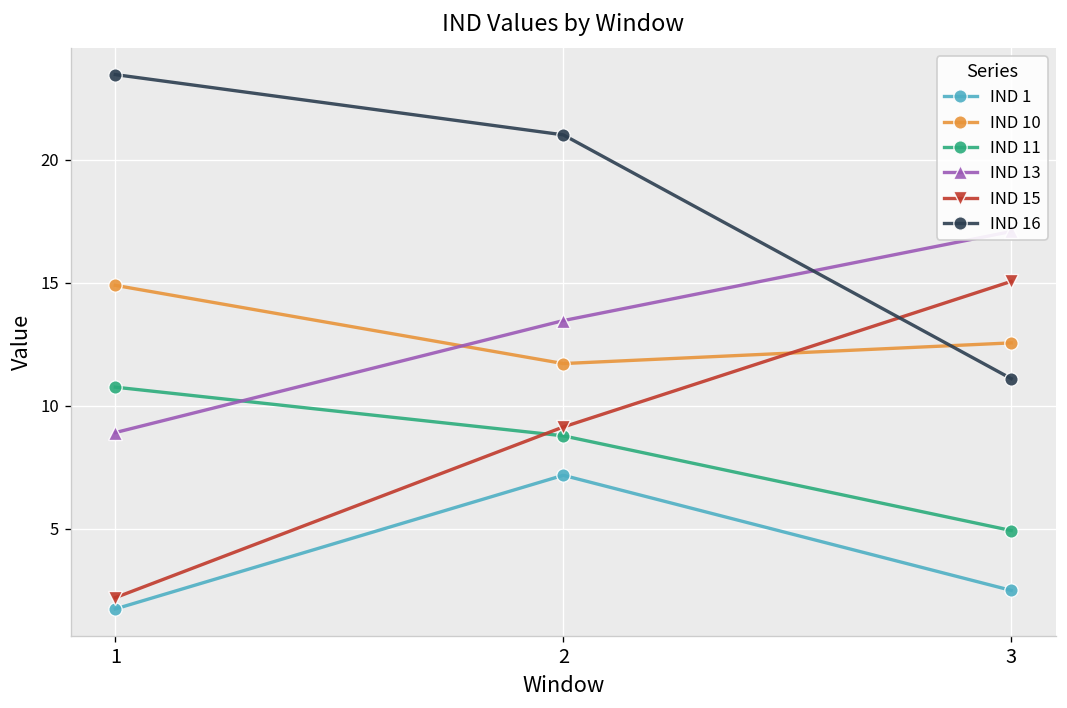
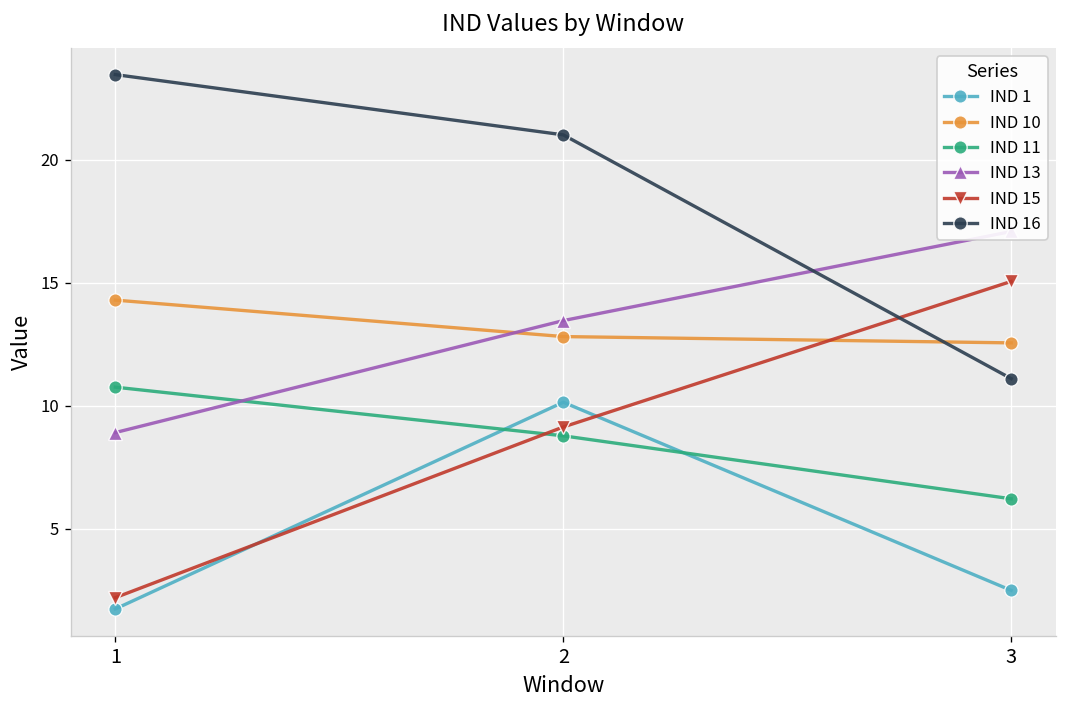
IND 10, 1: 14.9 -> 14.3
IND 1, 2: 7.2 -> 10.1
IND 10, 2: 11.7 -> 12.8
IND 11, 3: 4.9 -> 6.2
